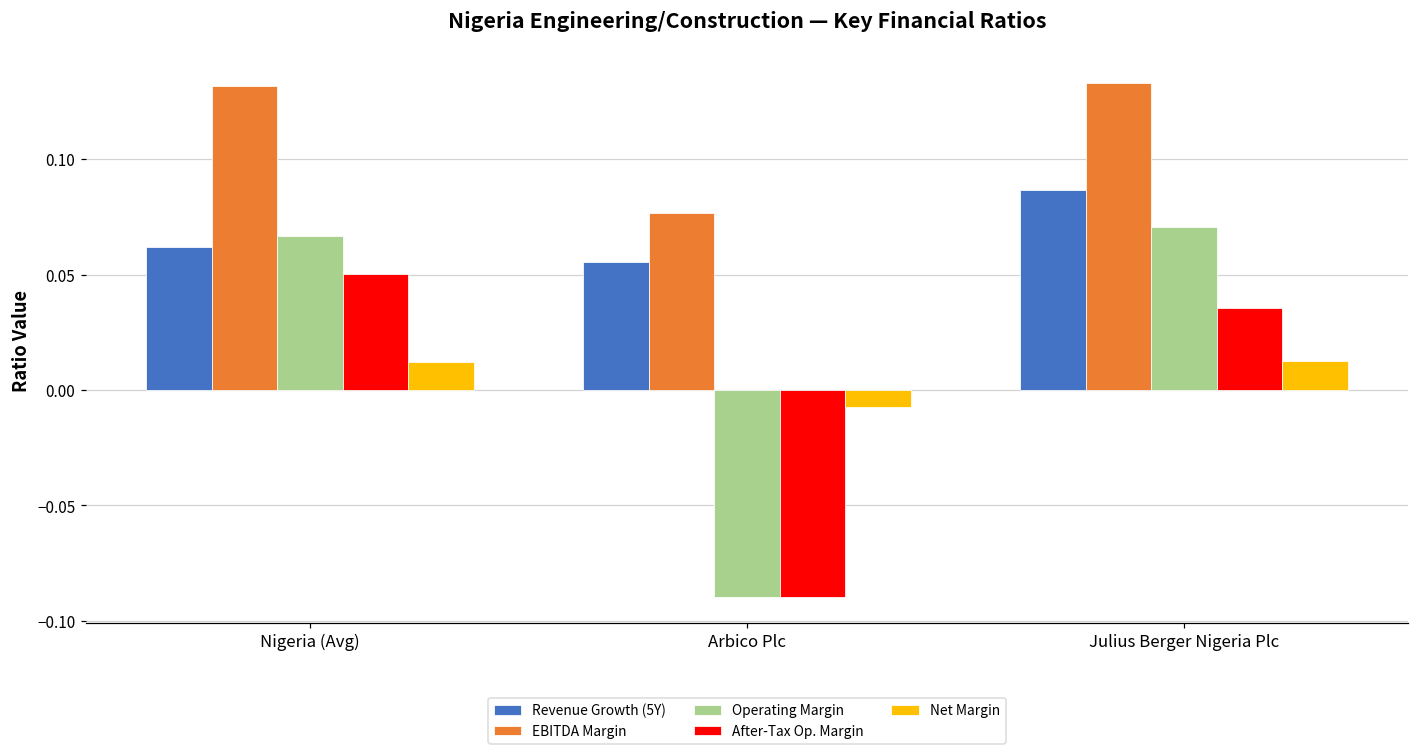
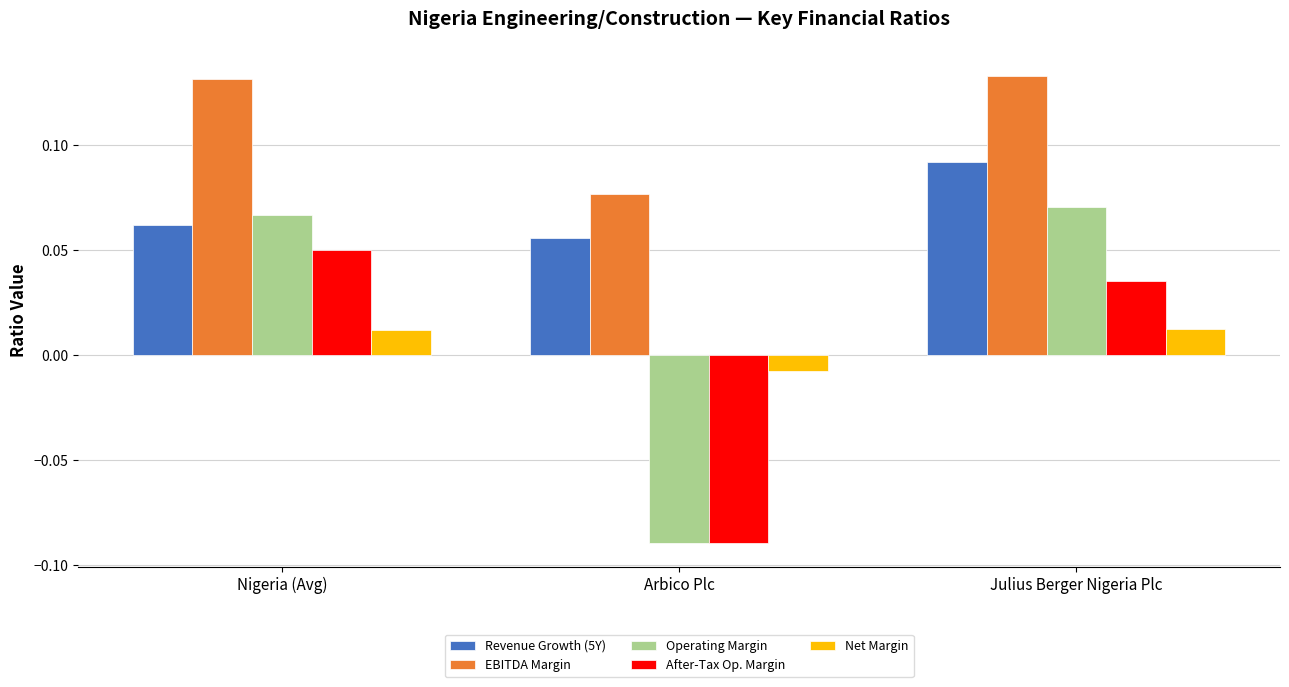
Revenue Growth (5Y), Julius Berger Nigeria Plc: 0.087 -> 0.092
